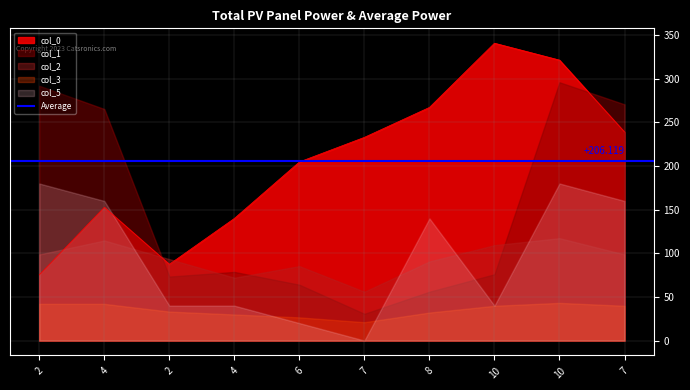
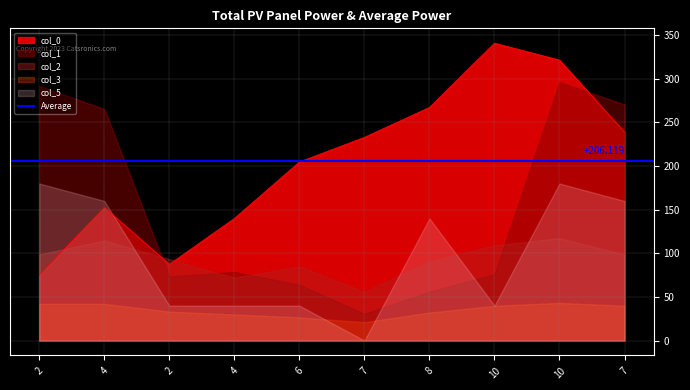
col_5, 6: 20 -> 40
